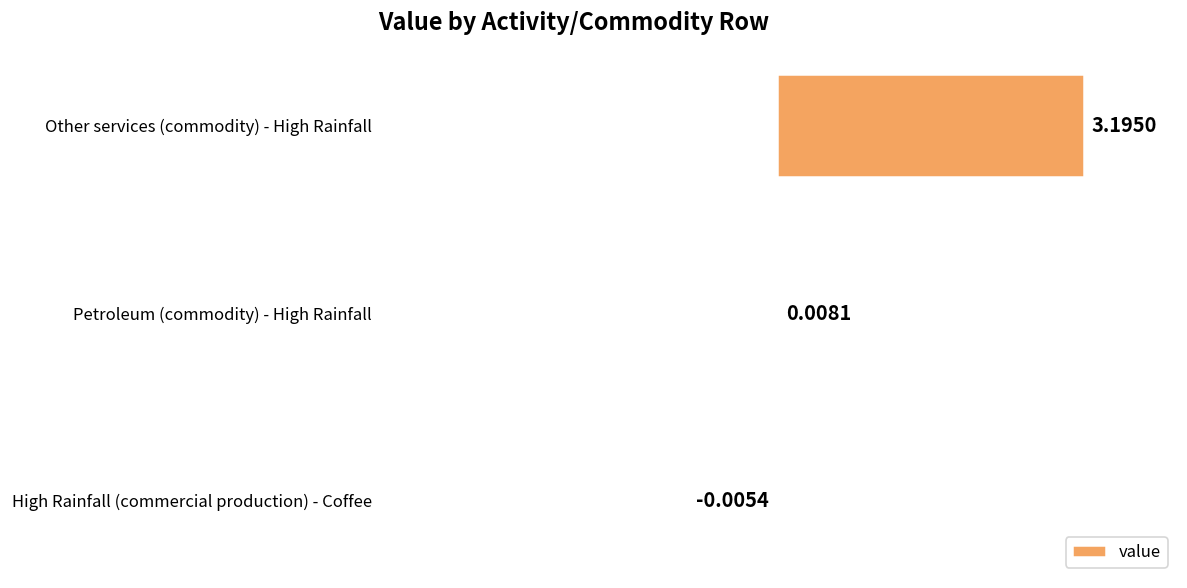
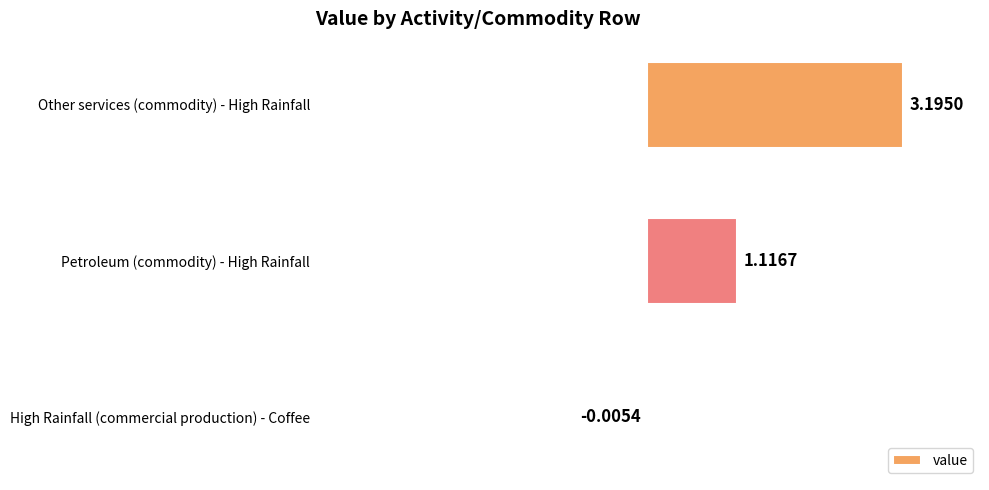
Petroleum (commodity) - High Rainfall: 0.0081 -> 1.1167
